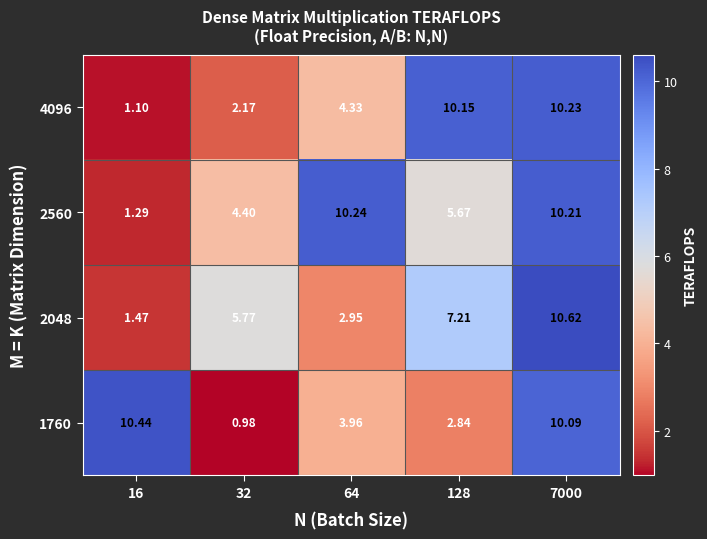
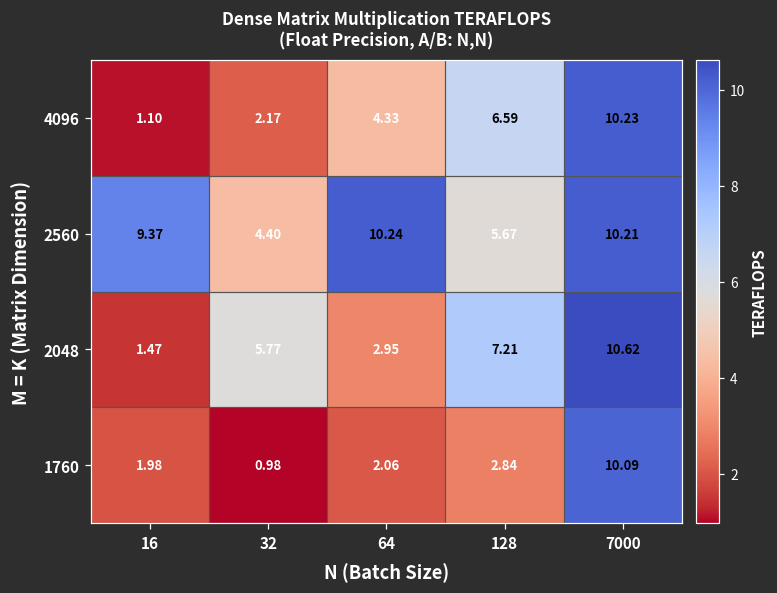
4096, 128: 10.15 -> 6.59
2560, 16: 1.29 -> 9.37
1760, 16: 10.44 -> 1.98
1760, 64: 3.96 -> 2.06
